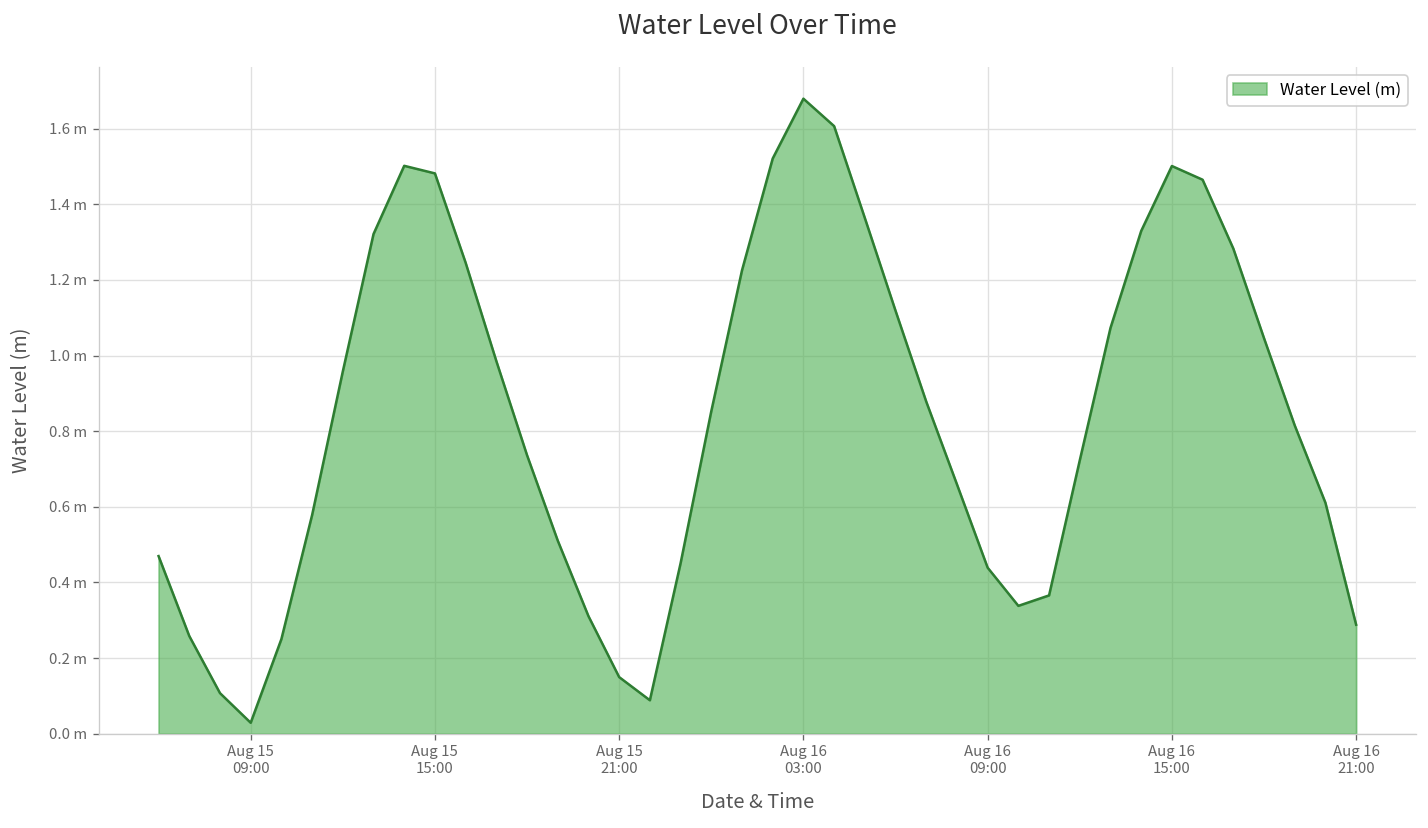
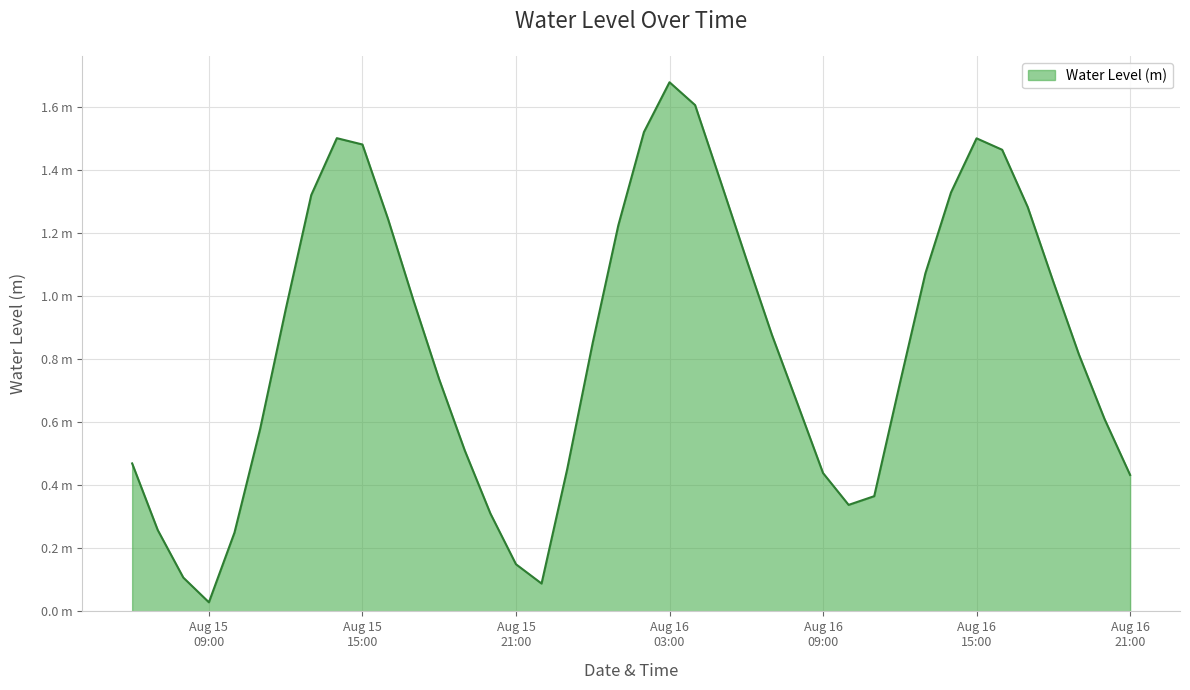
Aug 16 21:00: 0.29 m -> 0.43 m
